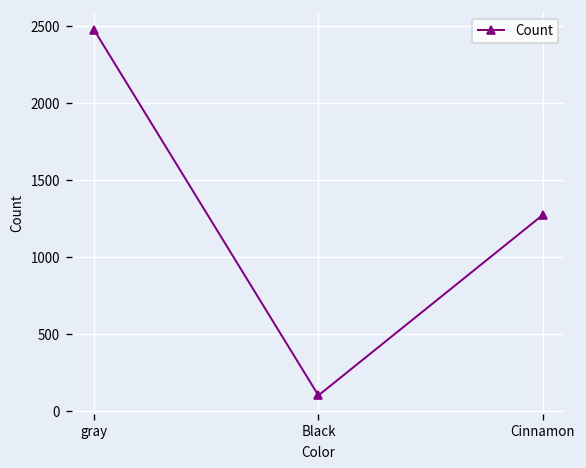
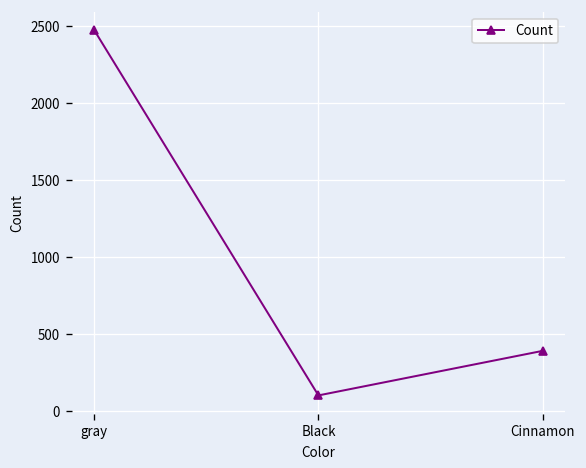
Cinnamon: 1270 -> 390
